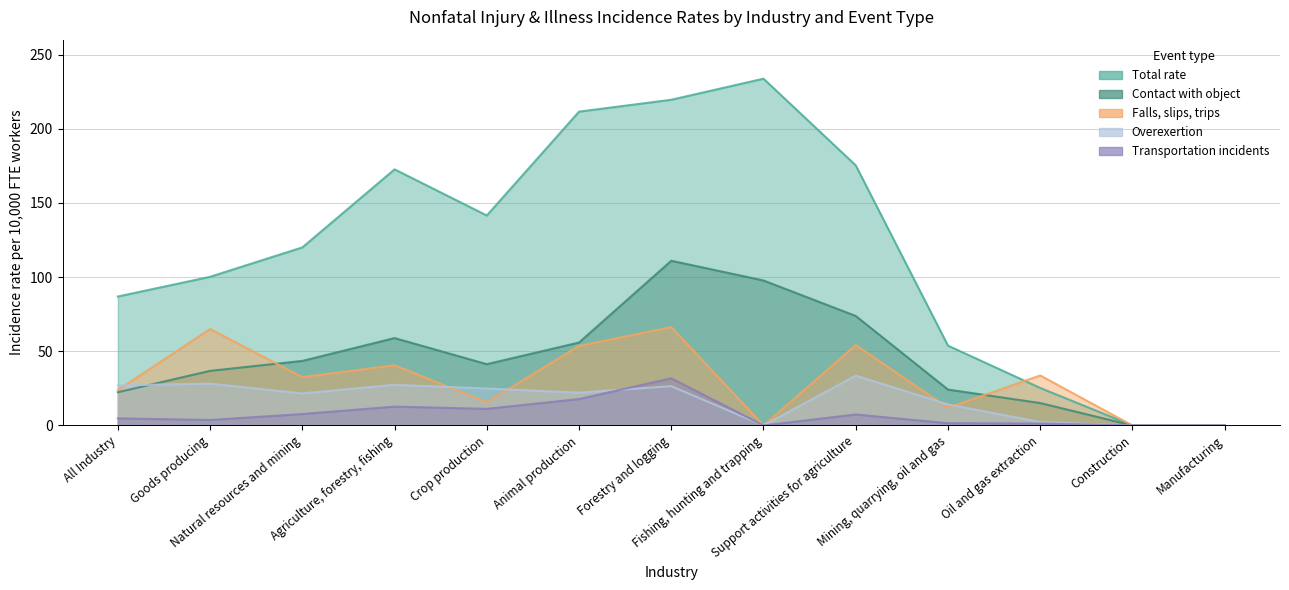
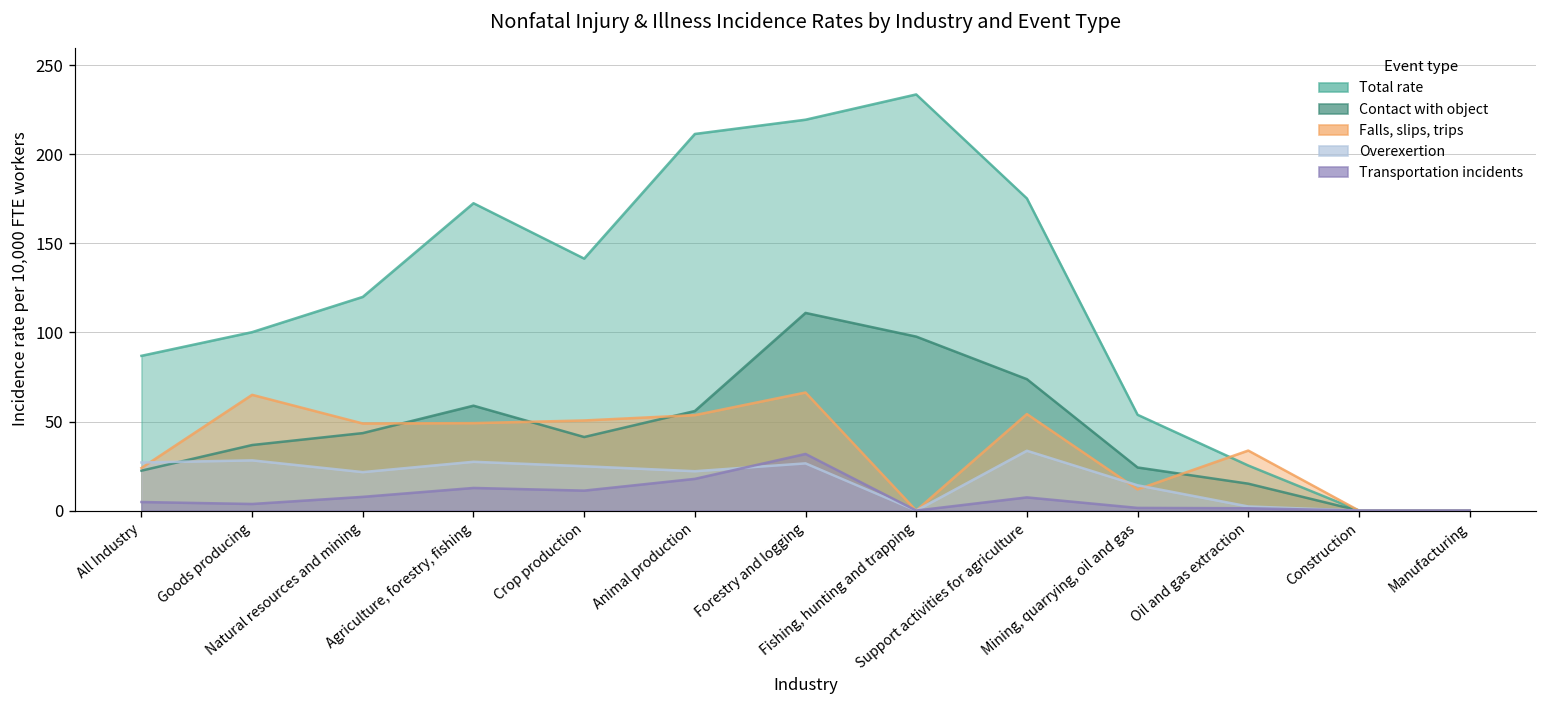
Falls, slips, trips, Natural resources and mining: 33 -> 49
Falls, slips, trips, Agriculture, forestry, fishing: 41 -> 49
Falls, slips, trips, Crop production: 16 -> 51
